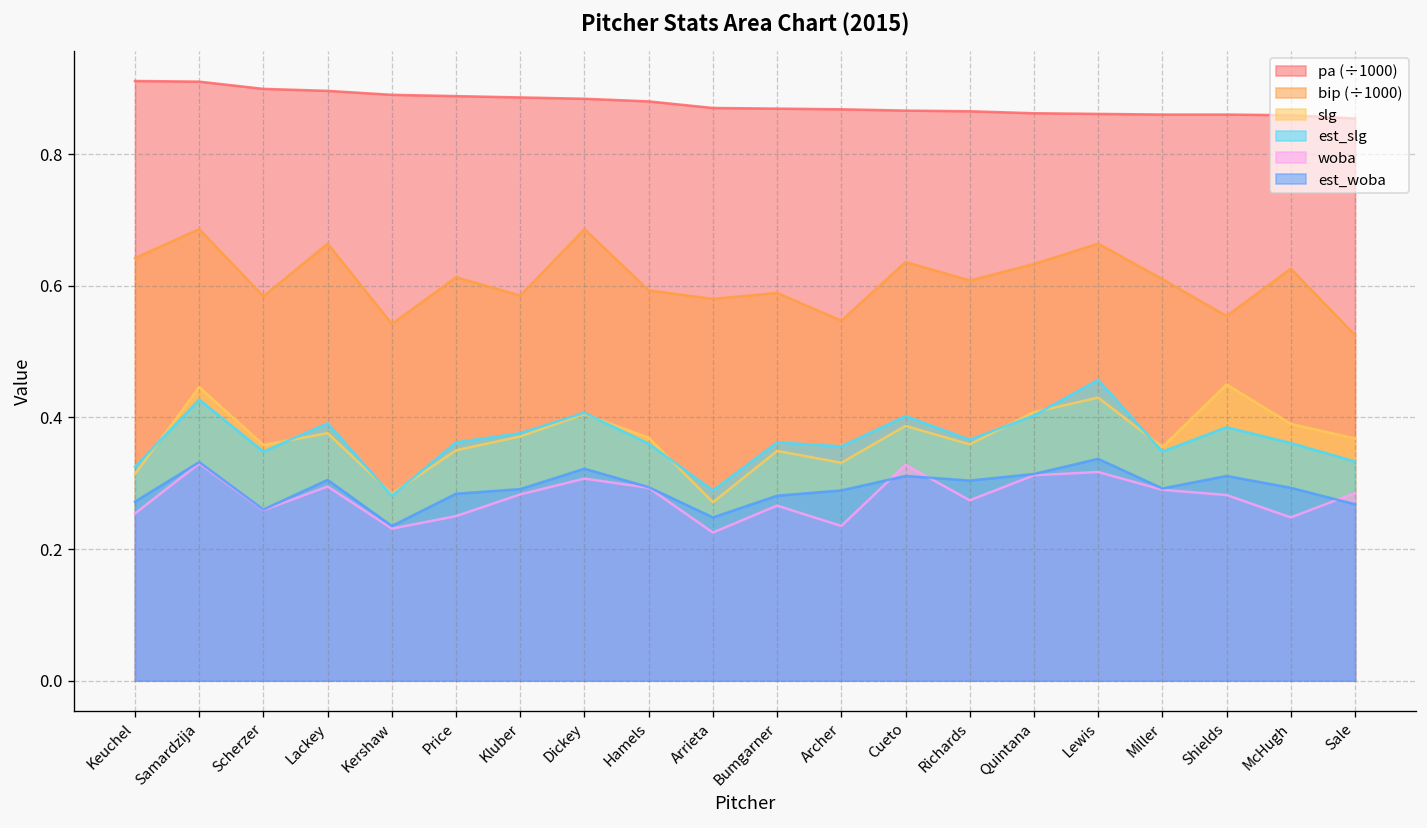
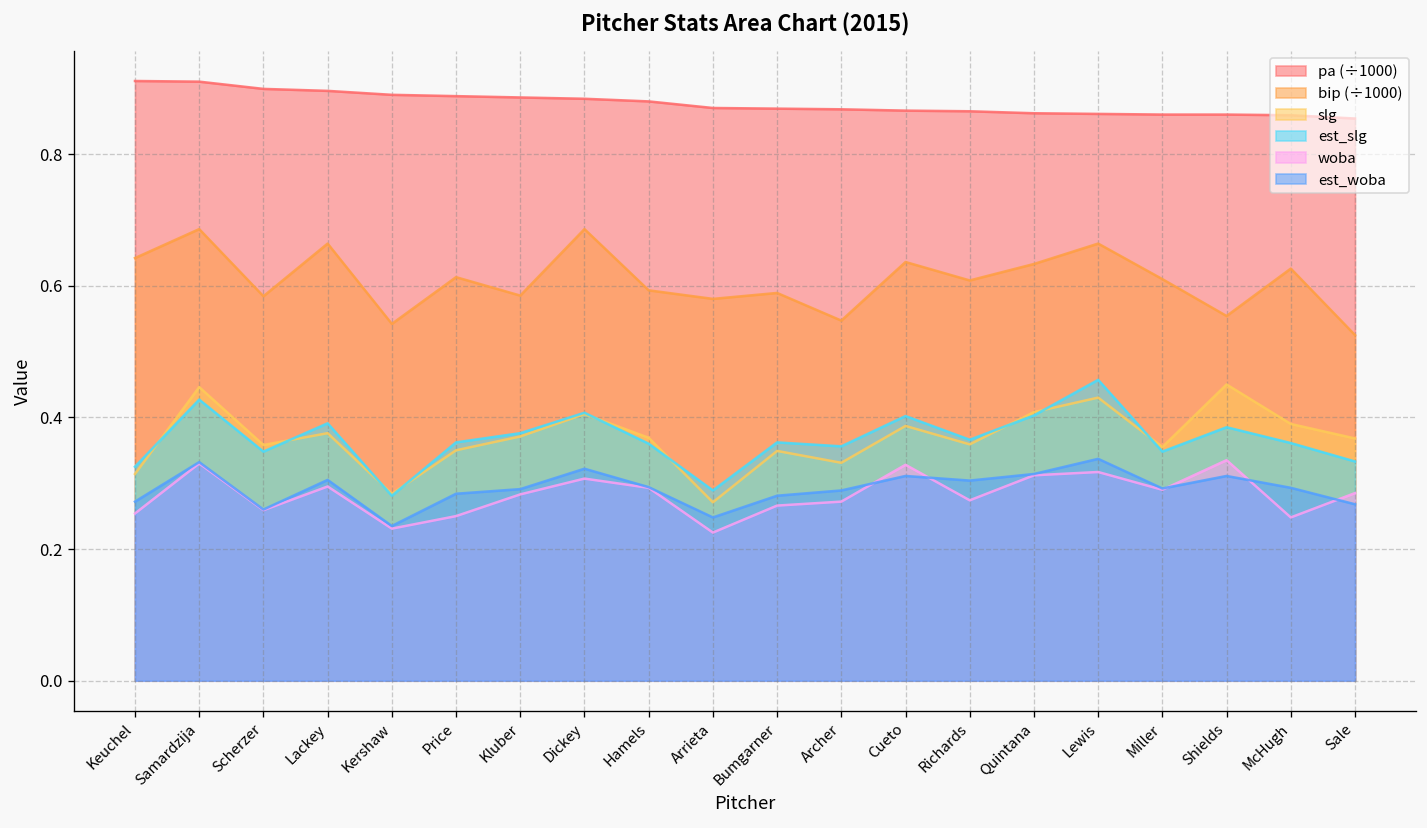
woba, Archer: 0.24 -> 0.27
woba, Shields: 0.28 -> 0.34
